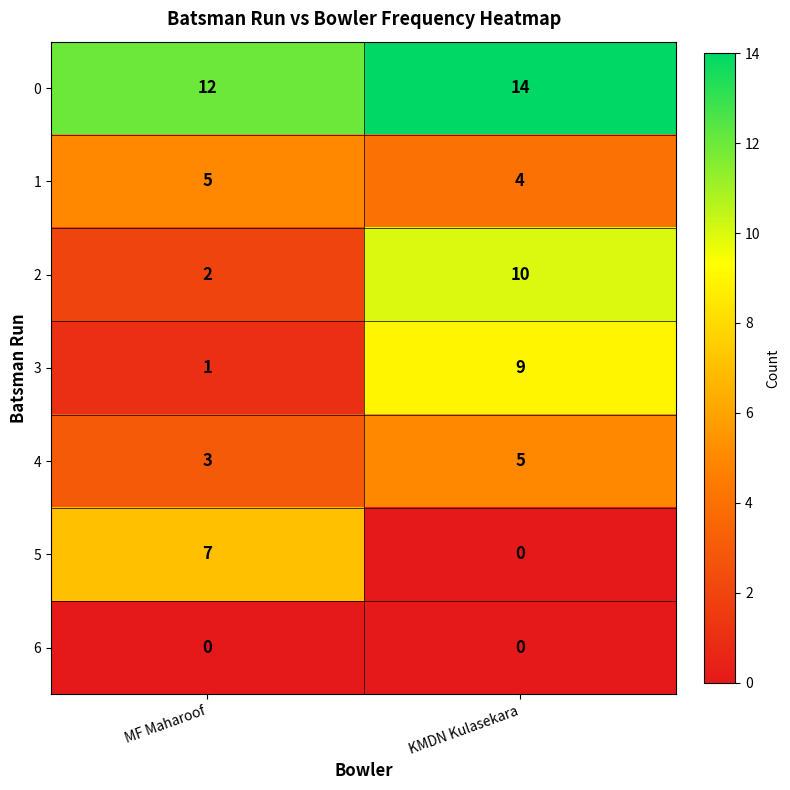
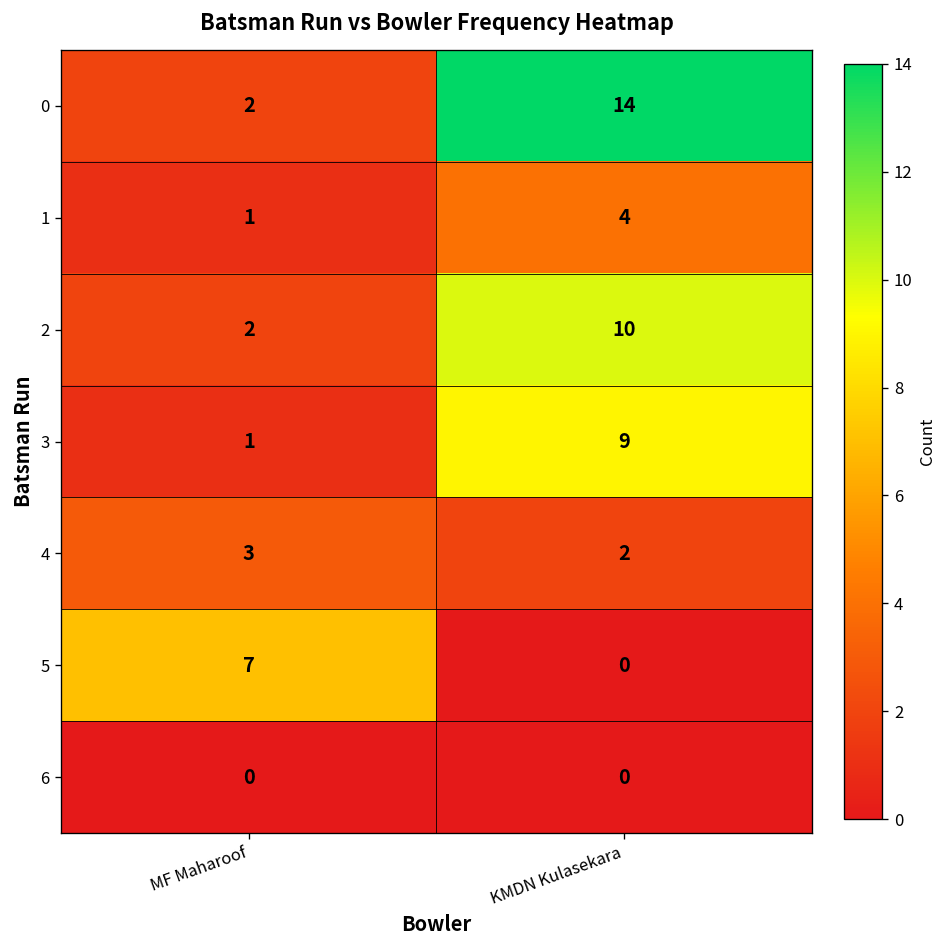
0, MF Maharoof: 12 -> 2
1, MF Maharoof: 5 -> 1
4, KMDN Kulasekara: 5 -> 2
